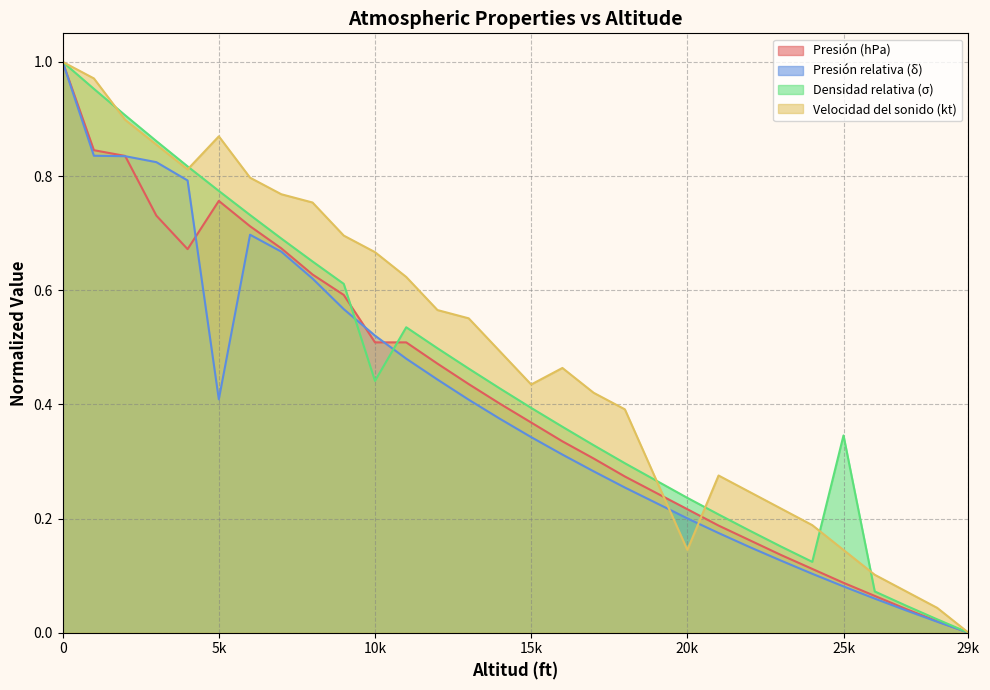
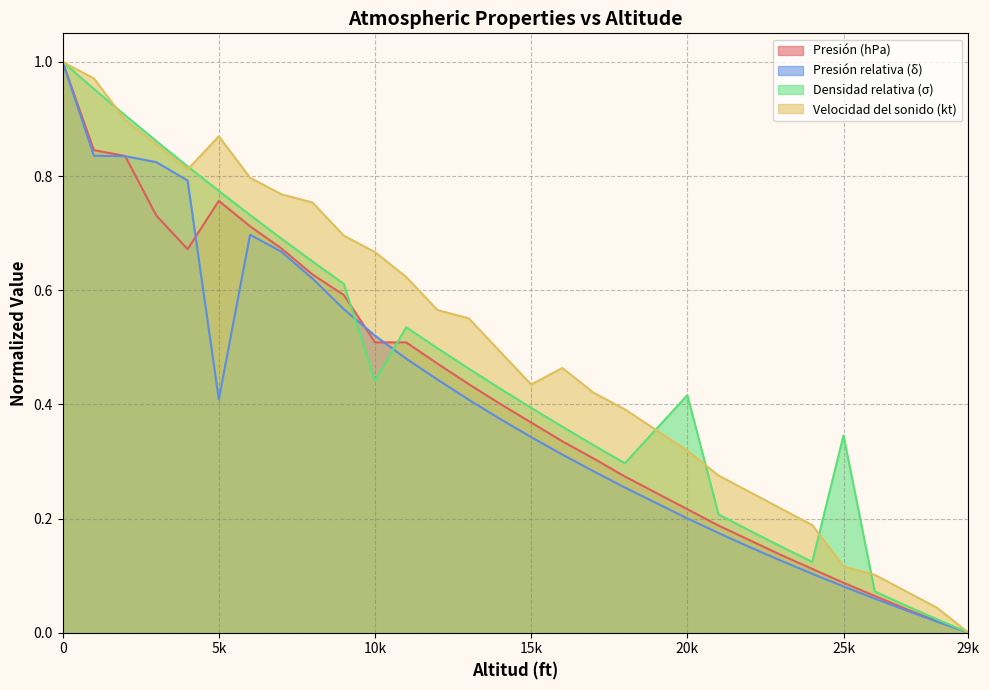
Densidad relativa (σ), 20k: 0.24 -> 0.42
Velocidad del sonido (kt), 20k: 0.14 -> 0.32
Velocidad del sonido (kt), 25k: 0.14 -> 0.12
